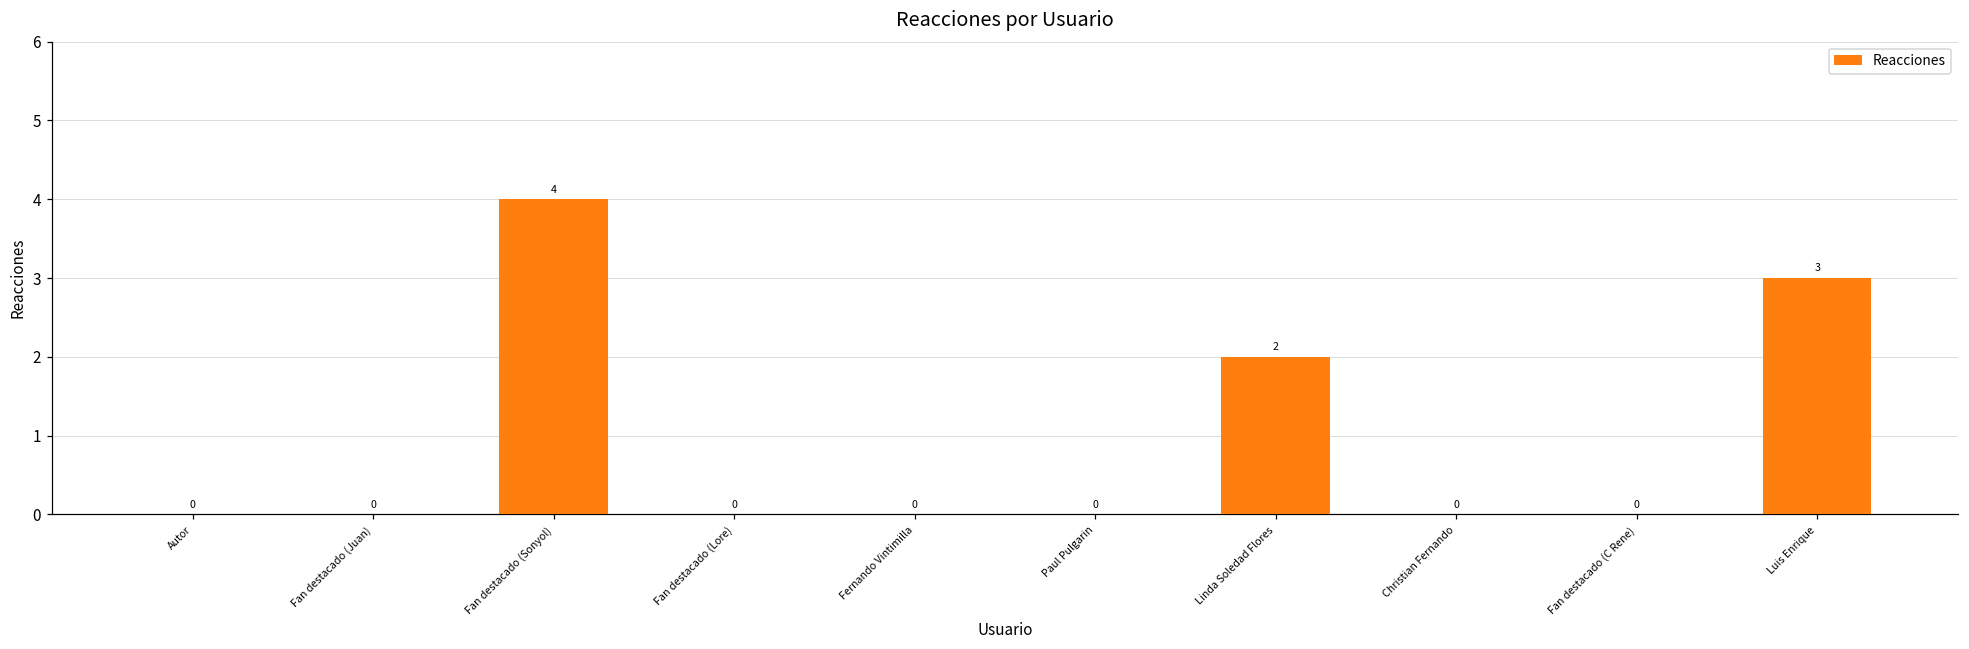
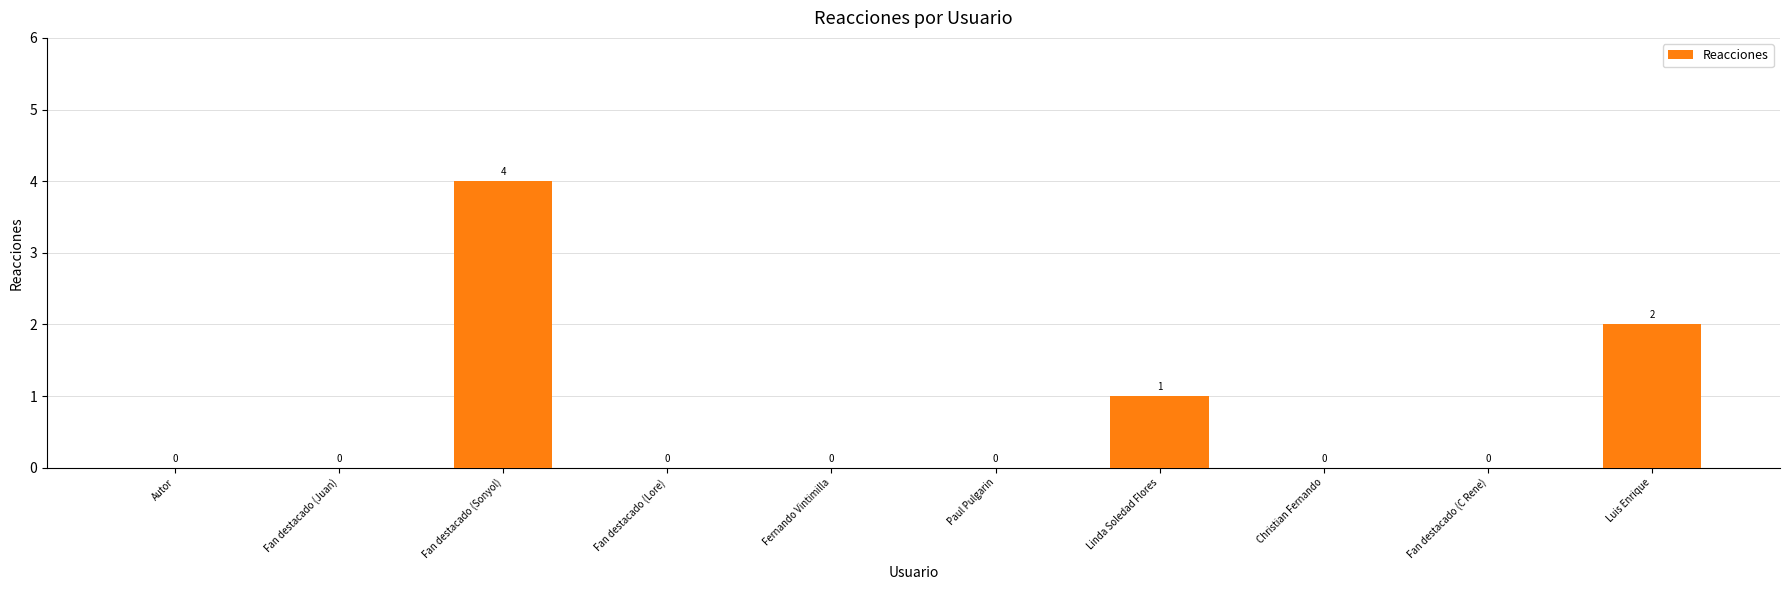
Linda Soledad Flores: 2 -> 1
Luis Enrique: 3 -> 2
